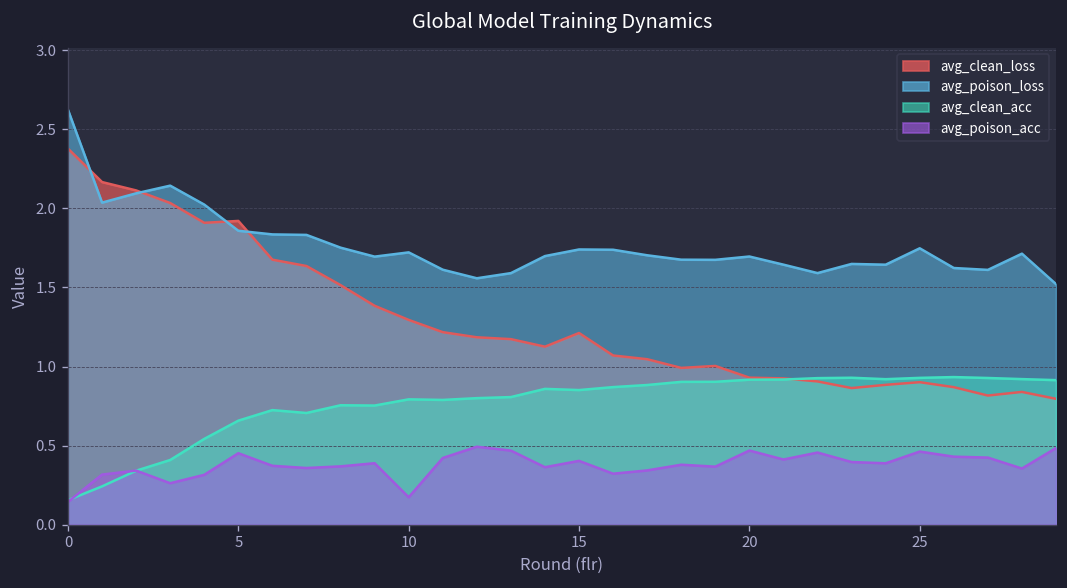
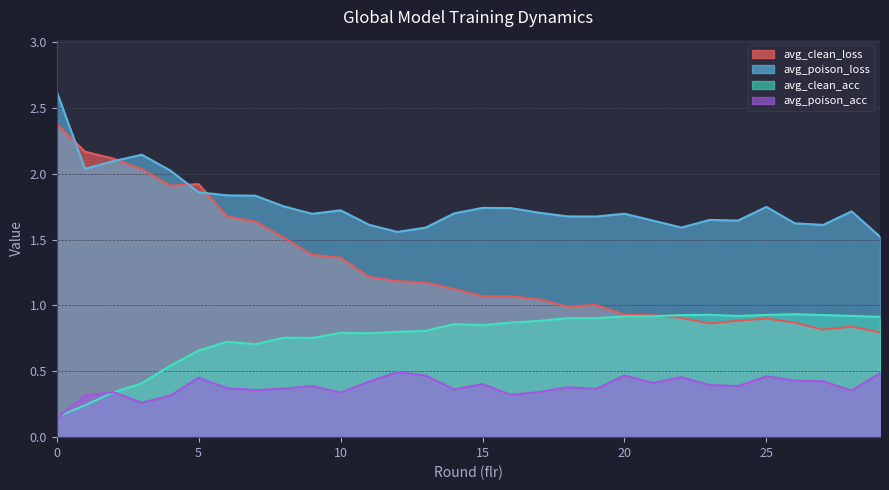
avg_clean_loss, 10: 1.29 -> 1.36
avg_poison_acc, 10: 0.17 -> 0.34
avg_clean_loss, 15: 1.21 -> 1.07
